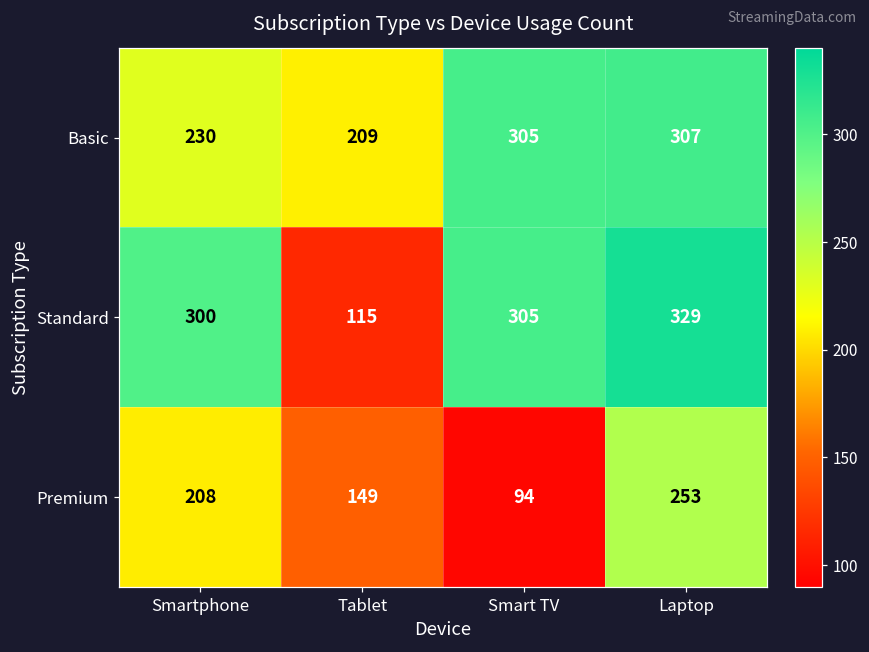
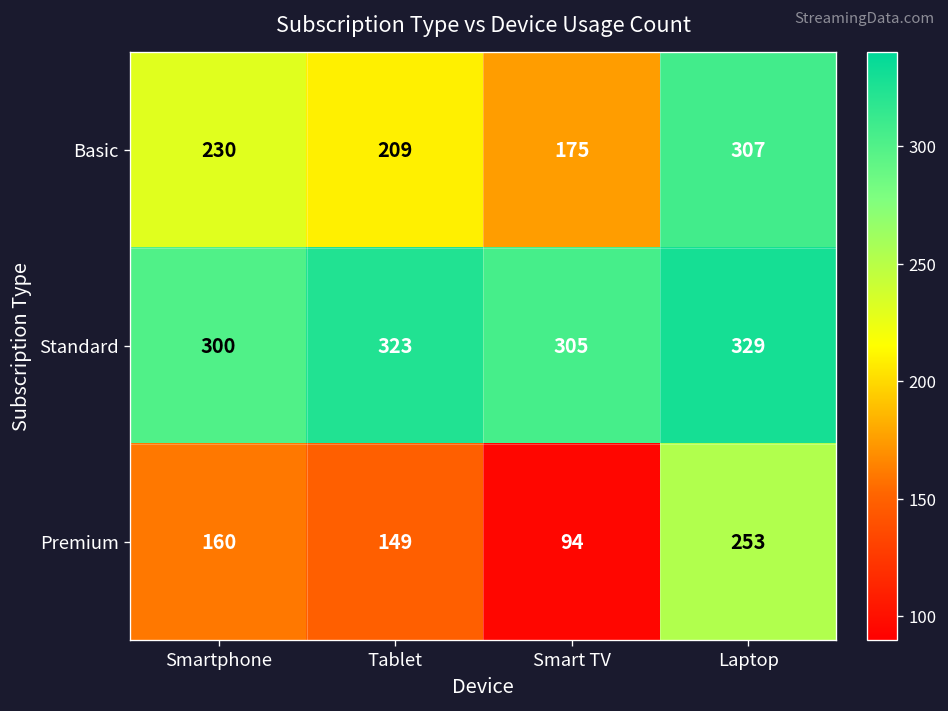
Basic, Smart TV: 305 -> 175
Standard, Tablet: 115 -> 323
Premium, Smartphone: 208 -> 160
